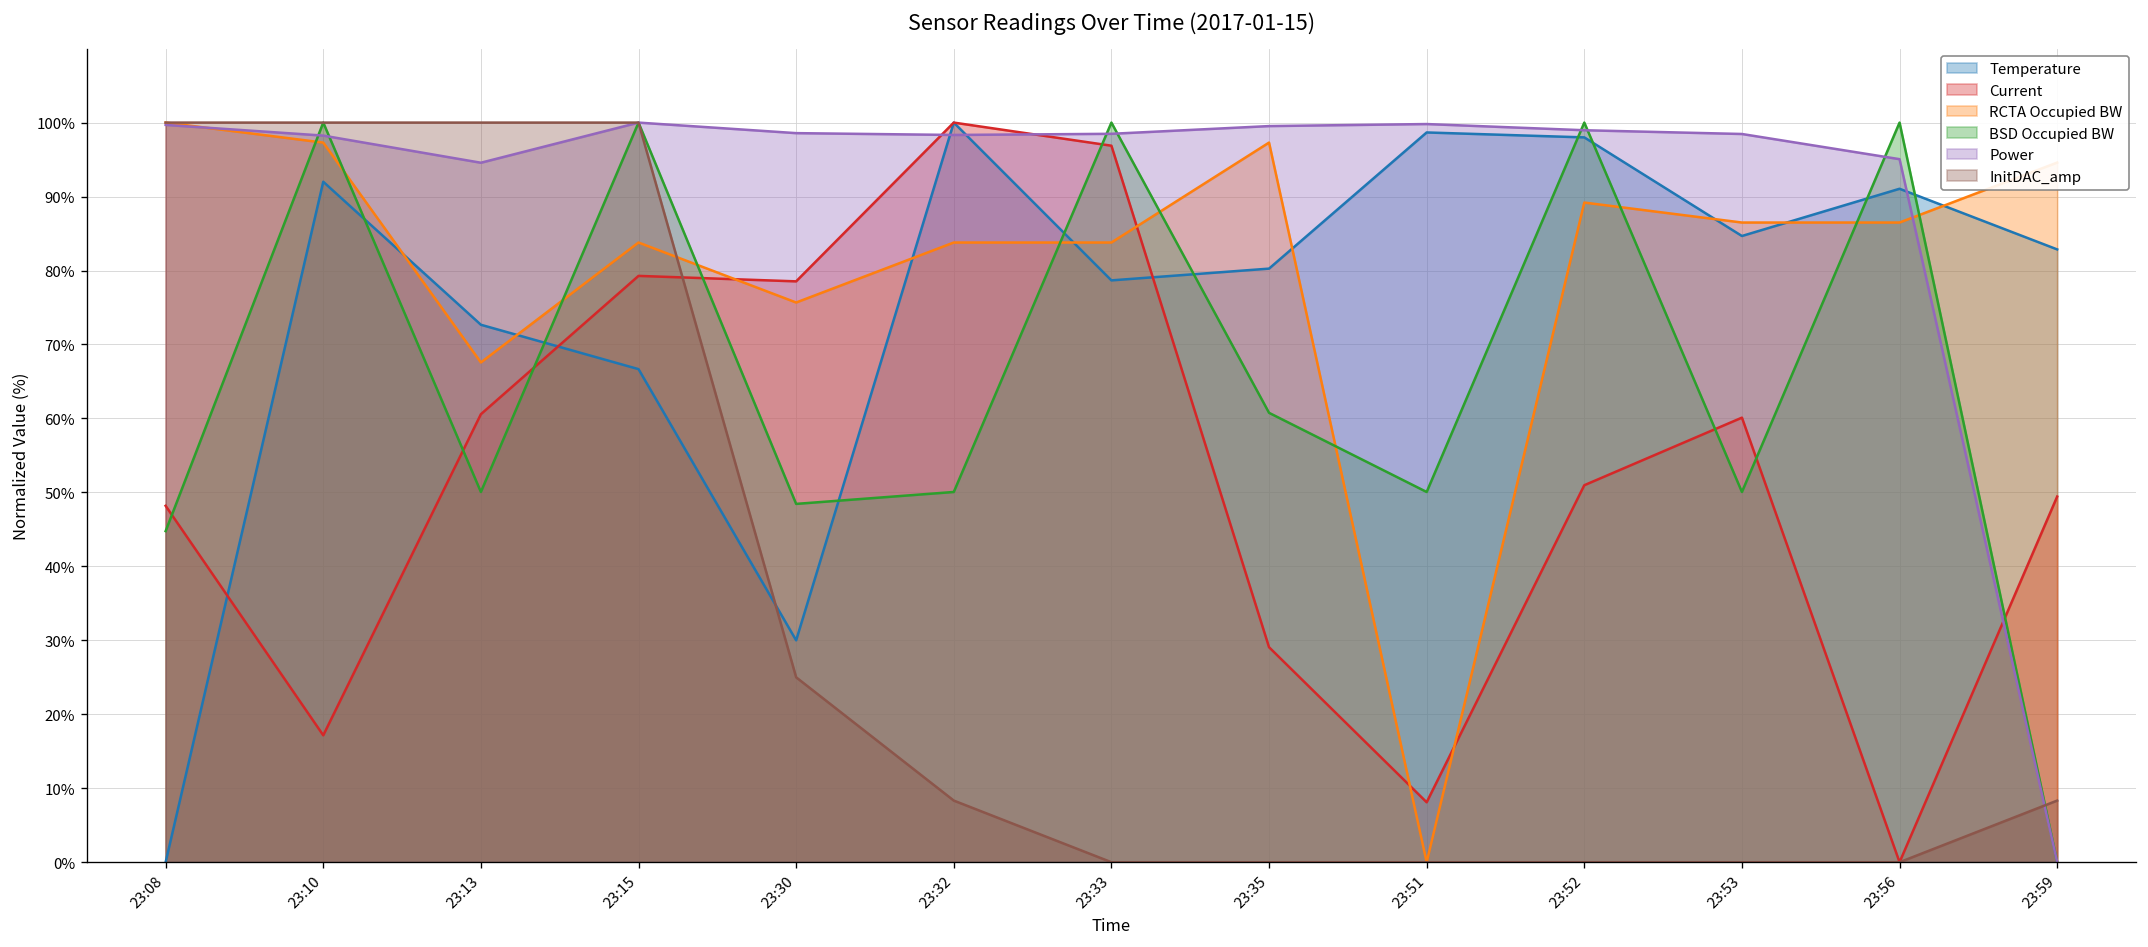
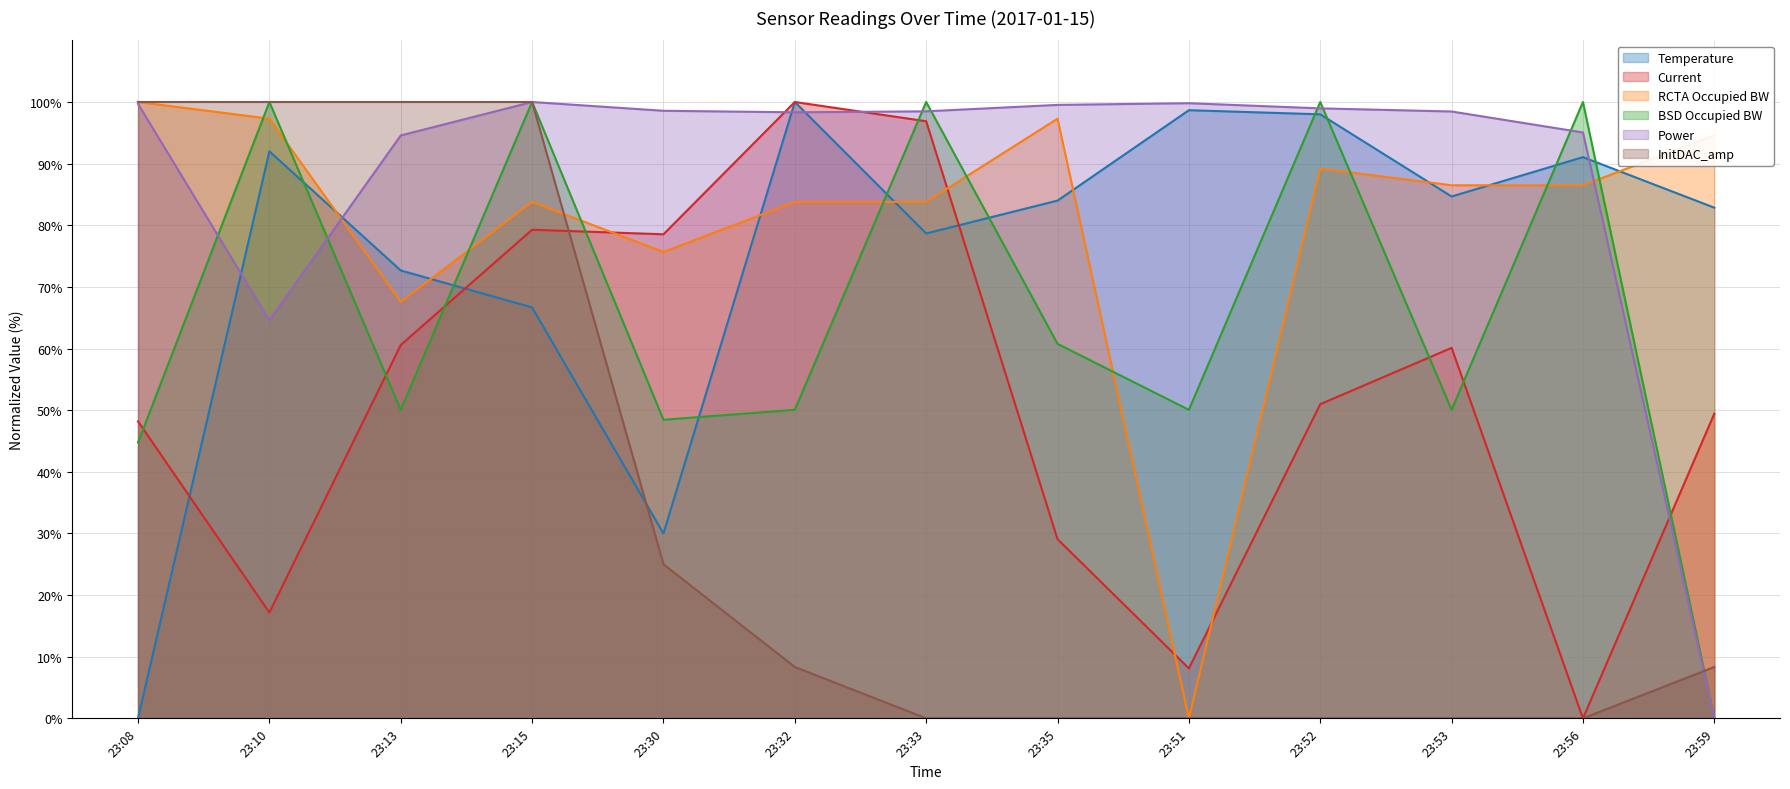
Power, 23:10: 98% -> 65%
Temperature, 23:35: 80% -> 84%
